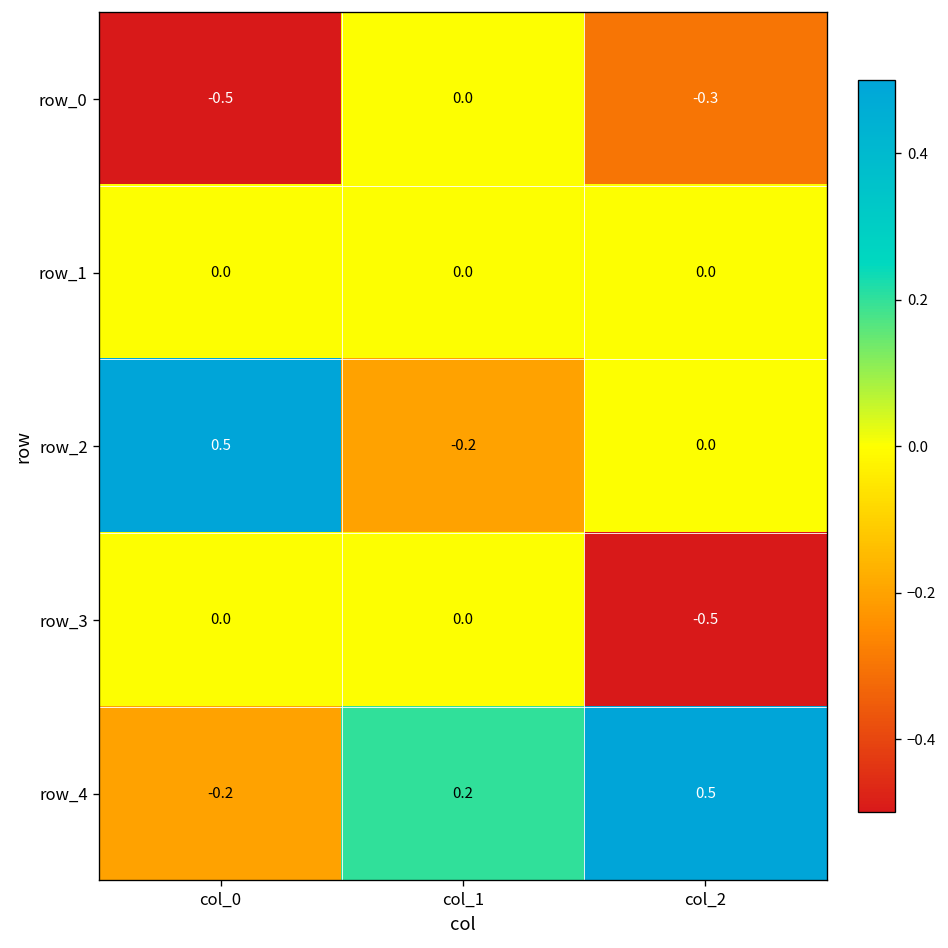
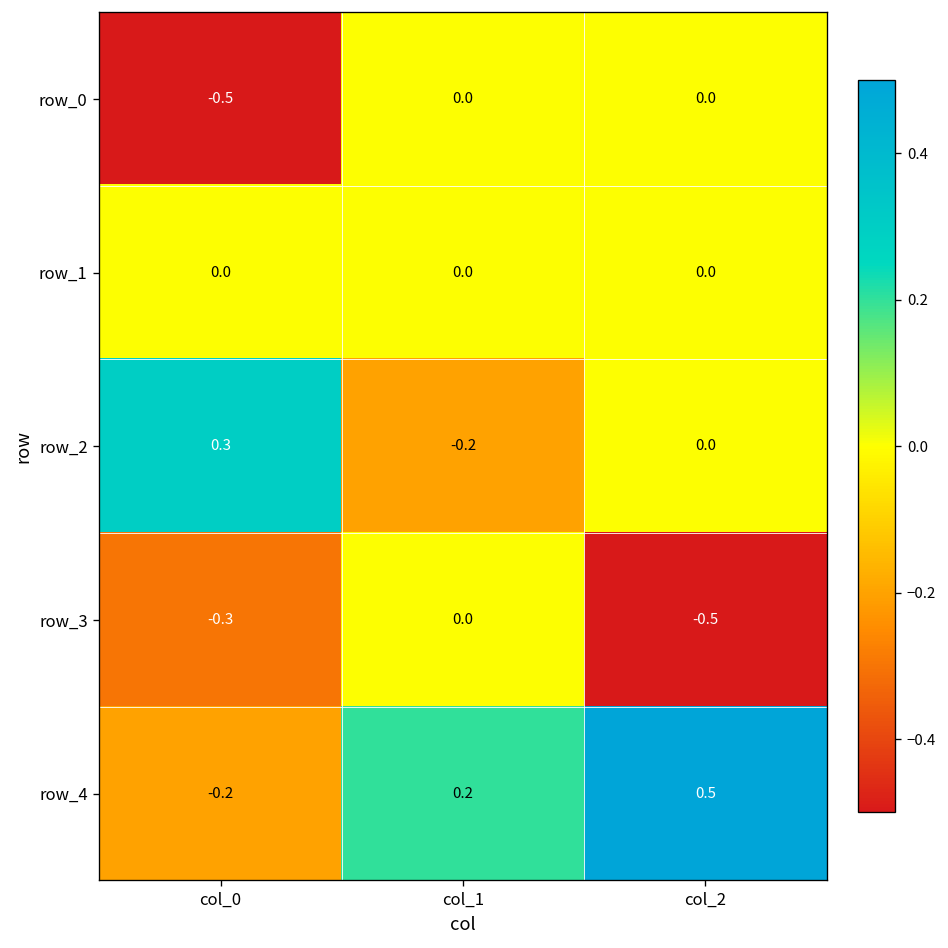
row_0, col_2: -0.3 -> 0.0
row_2, col_0: 0.5 -> 0.3
row_3, col_0: 0.0 -> -0.3
